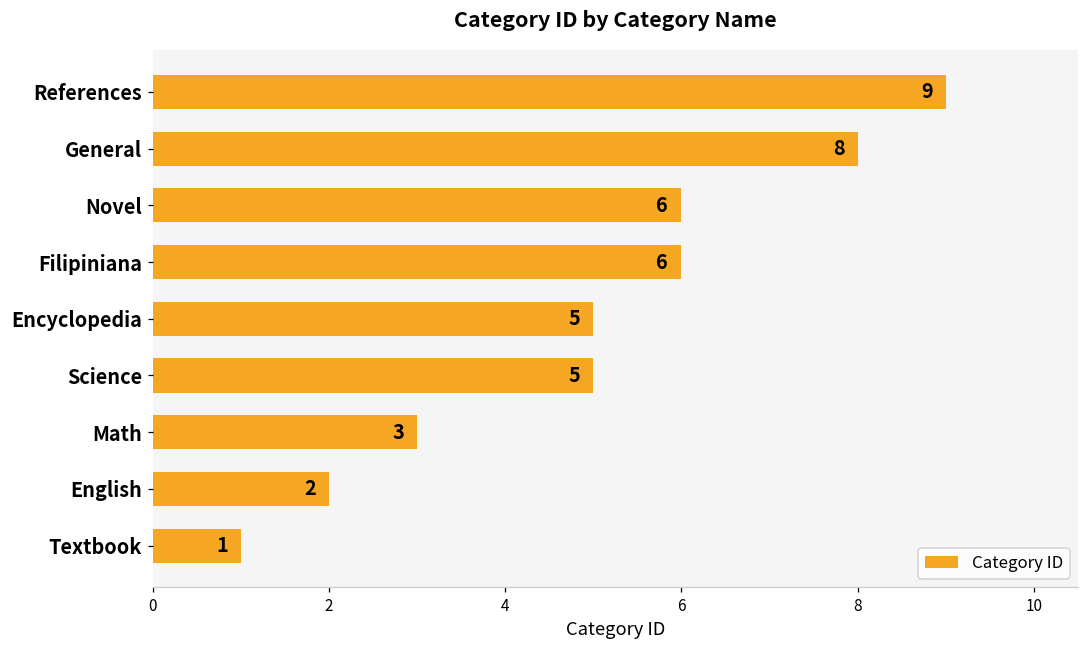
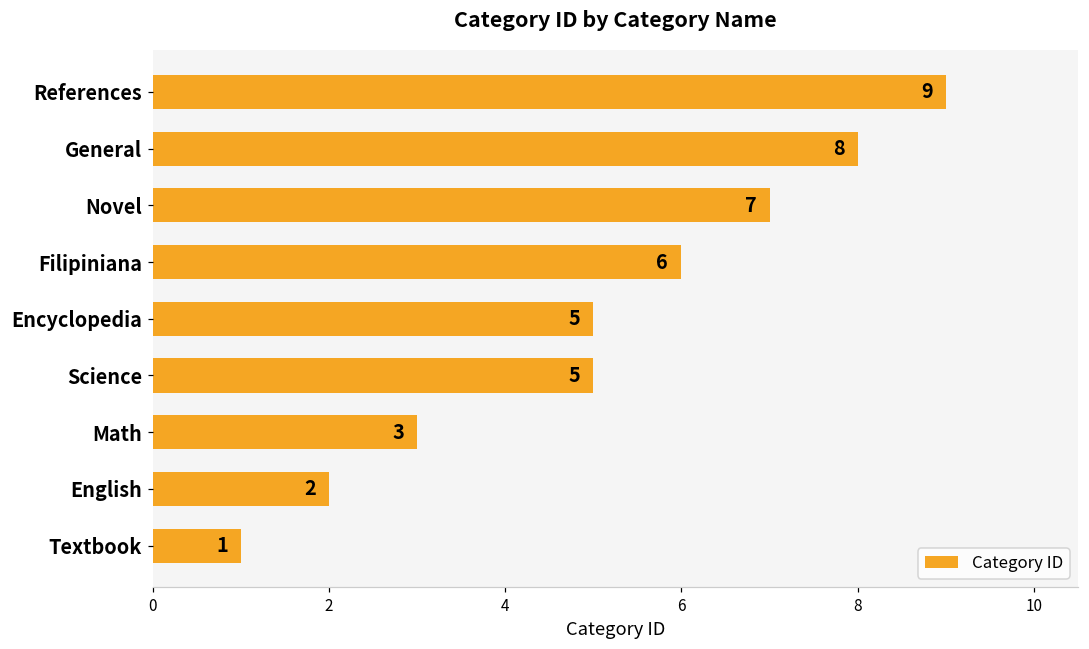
Novel: 6 -> 7
